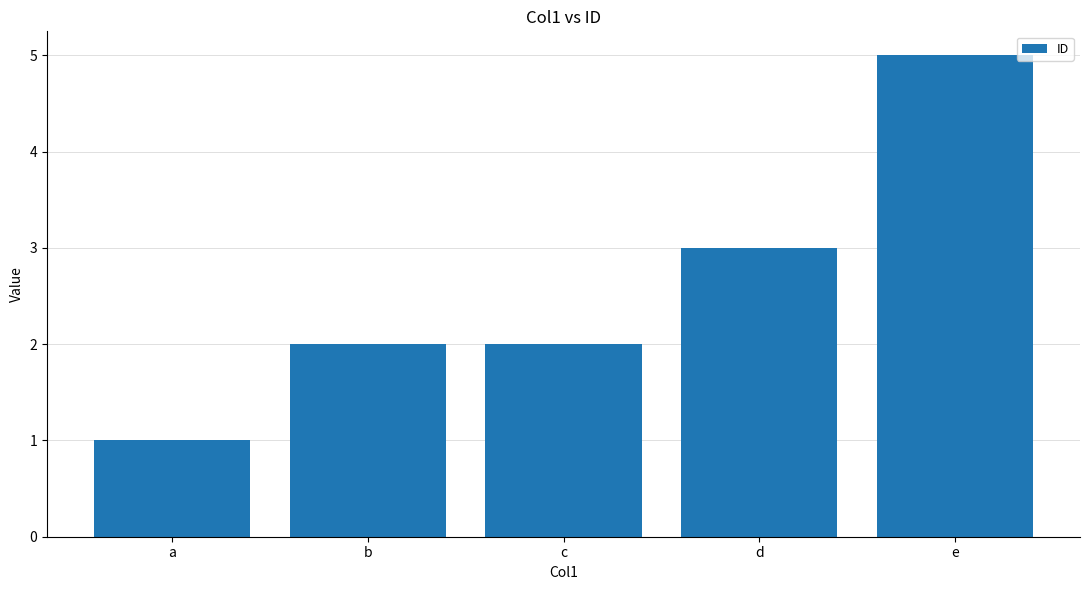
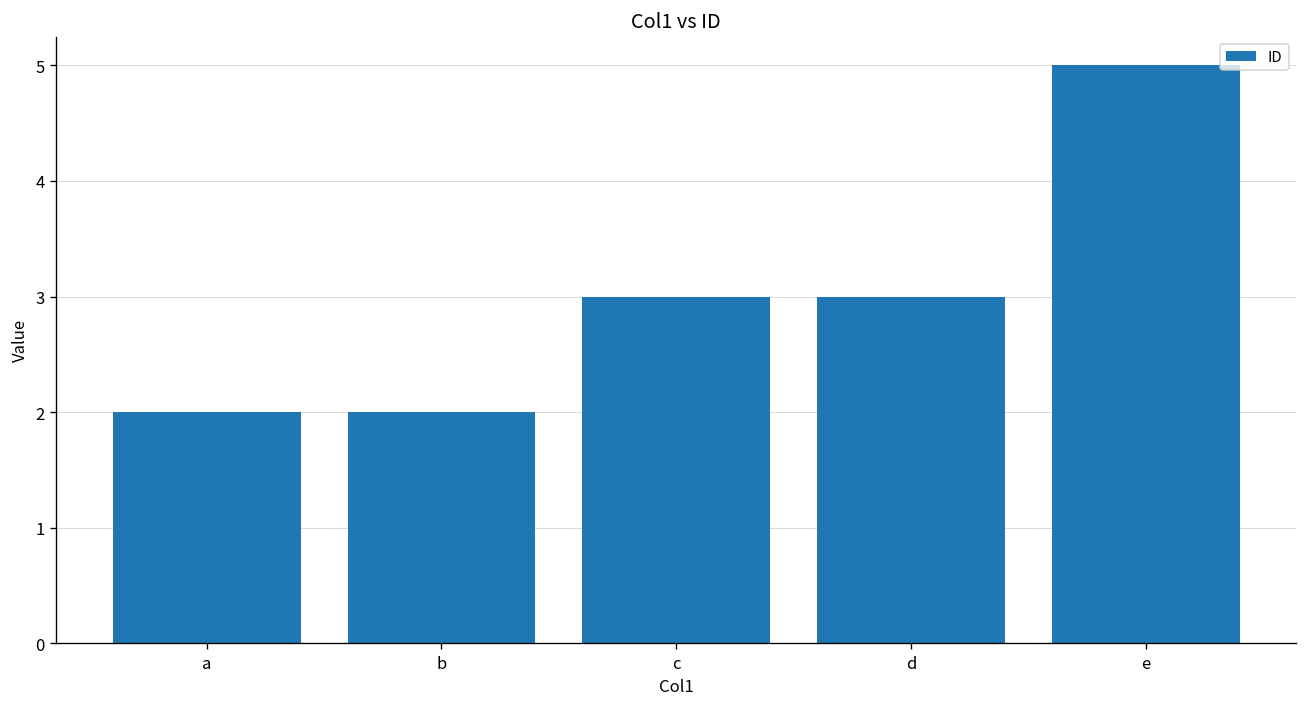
a: 1 -> 2
c: 2 -> 3
